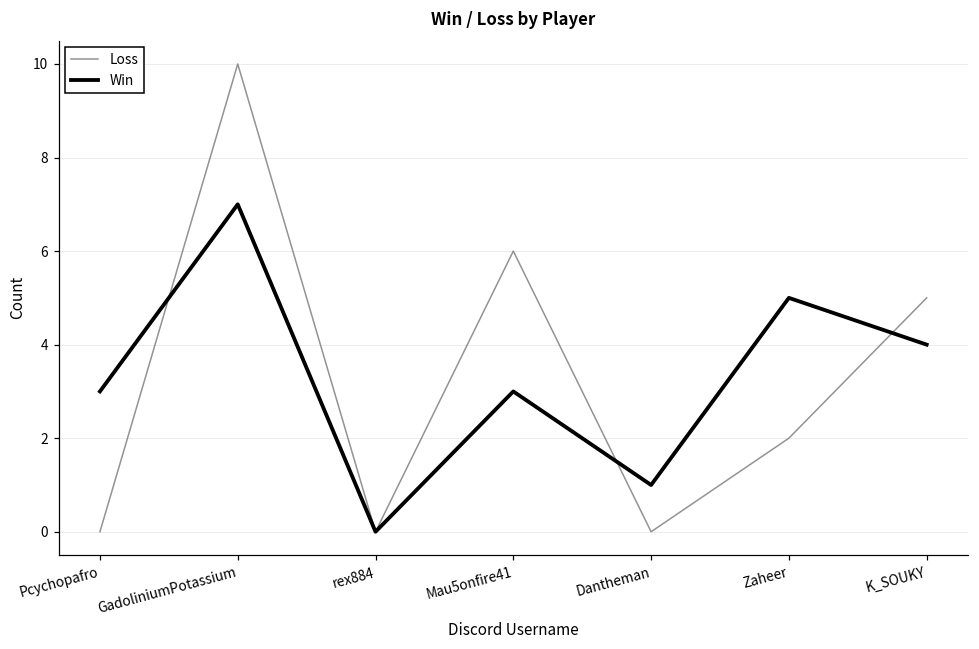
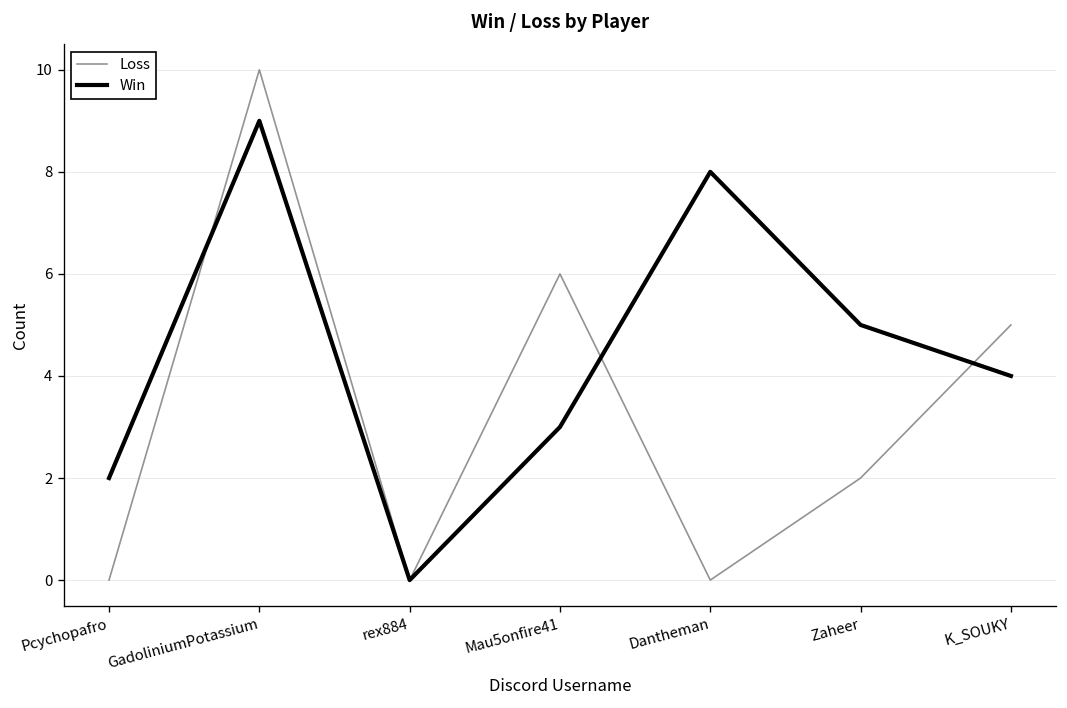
Win, Pcychopafro: 3 -> 2
Win, GadoliniumPotassium: 7 -> 9
Win, Dantheman: 1 -> 8
